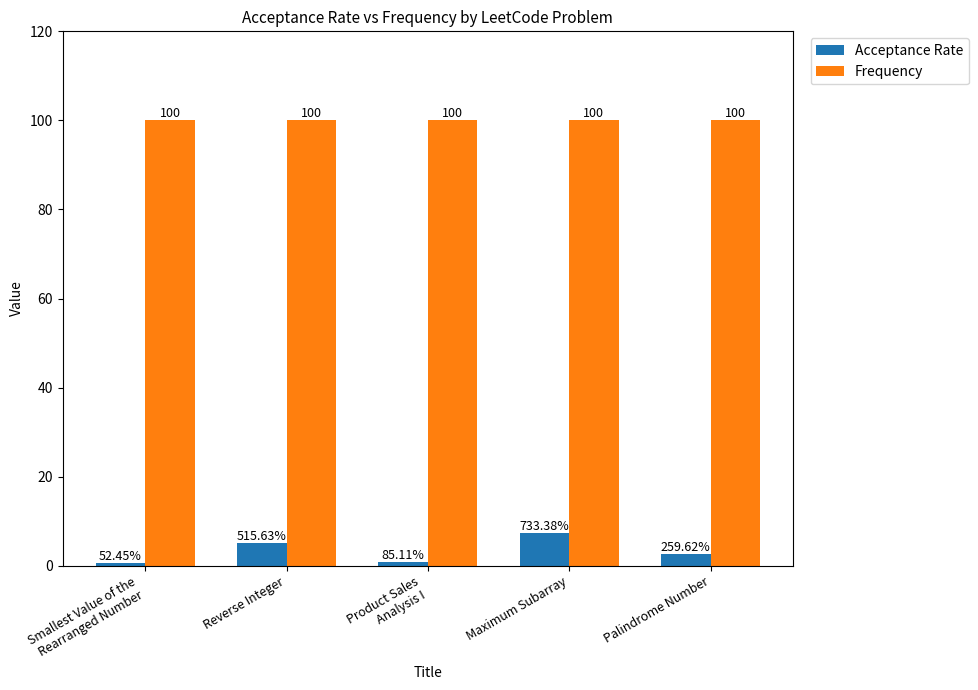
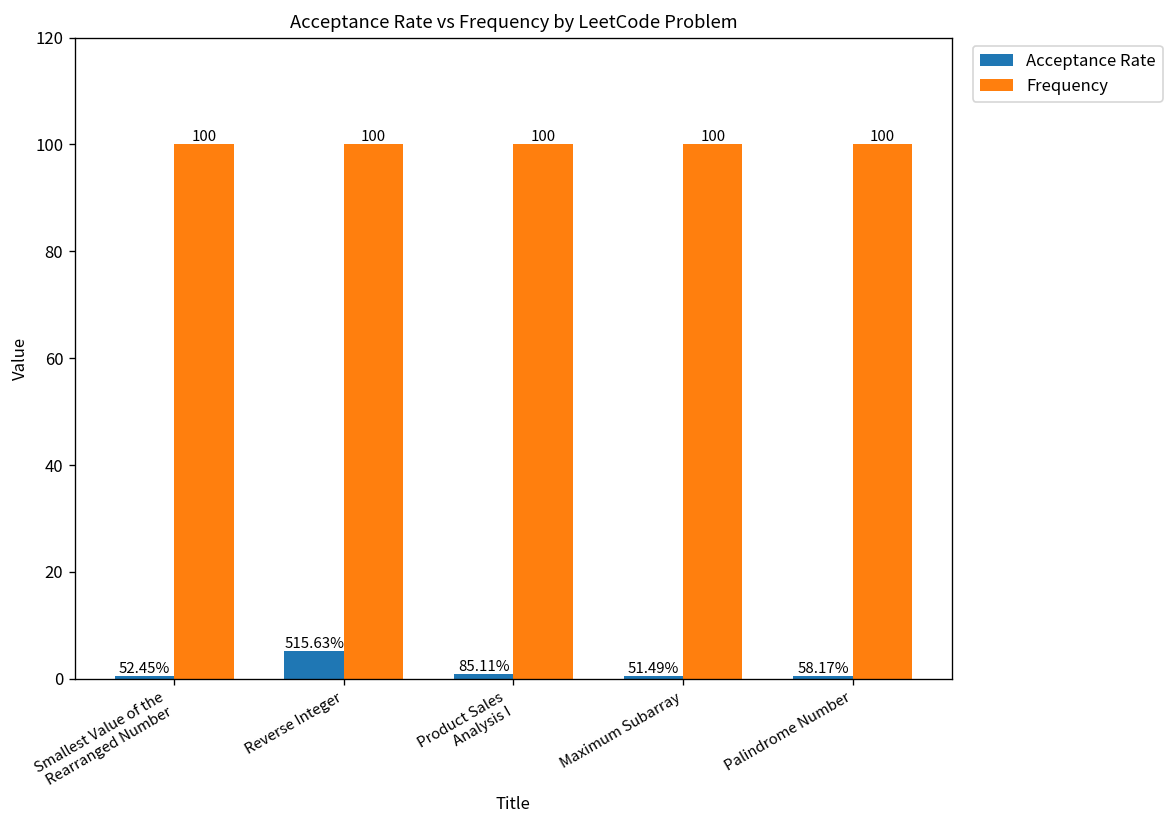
Acceptance Rate, Maximum Subarray: 733.38% -> 51.49%
Acceptance Rate, Palindrome Number: 259.62% -> 58.17%
